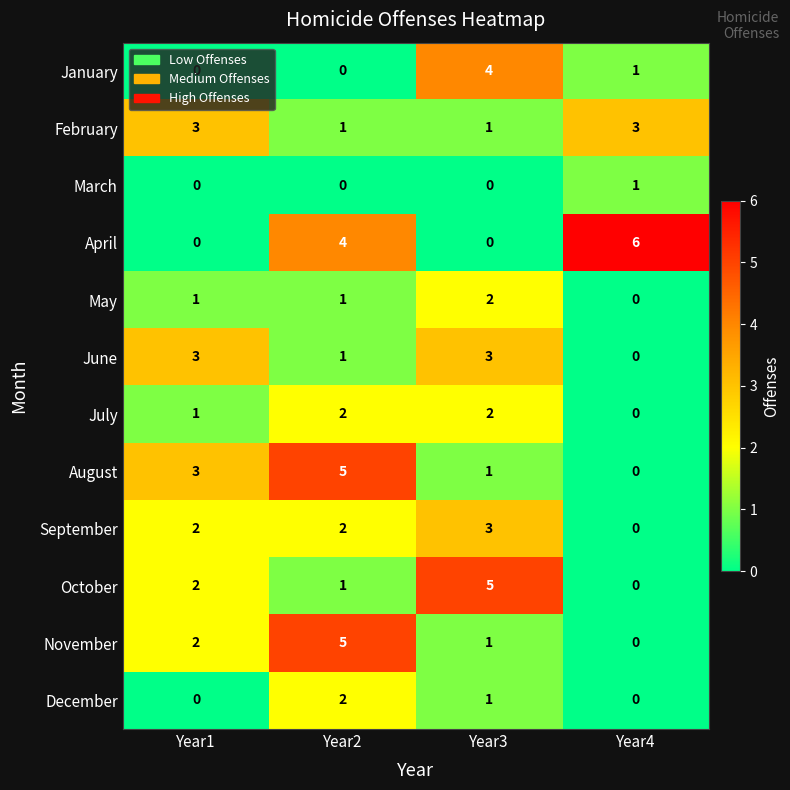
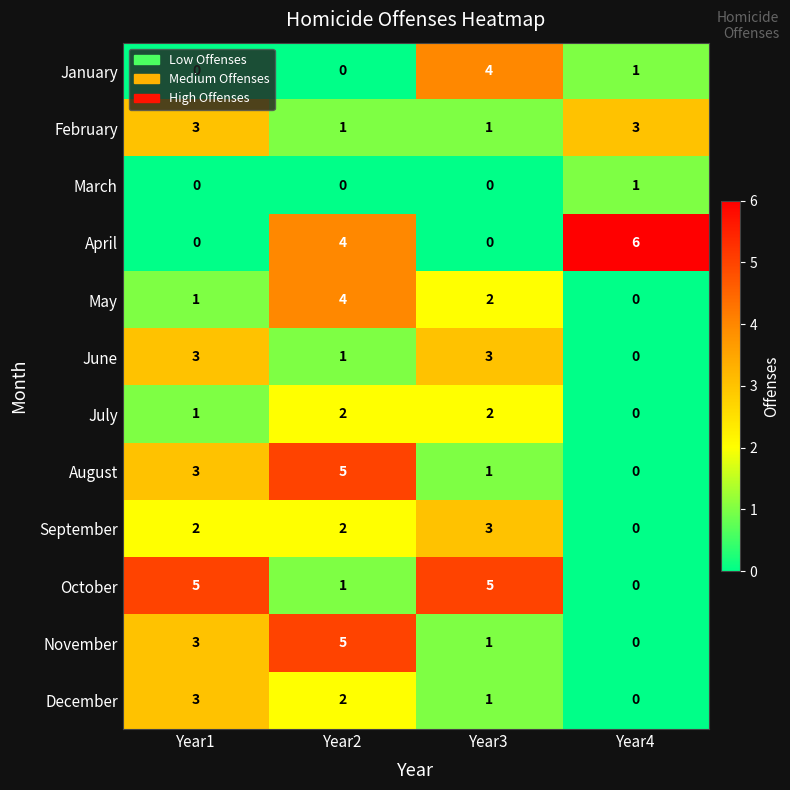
May, Year2: 1 -> 4
October, Year1: 2 -> 5
November, Year1: 2 -> 3
December, Year1: 0 -> 3
